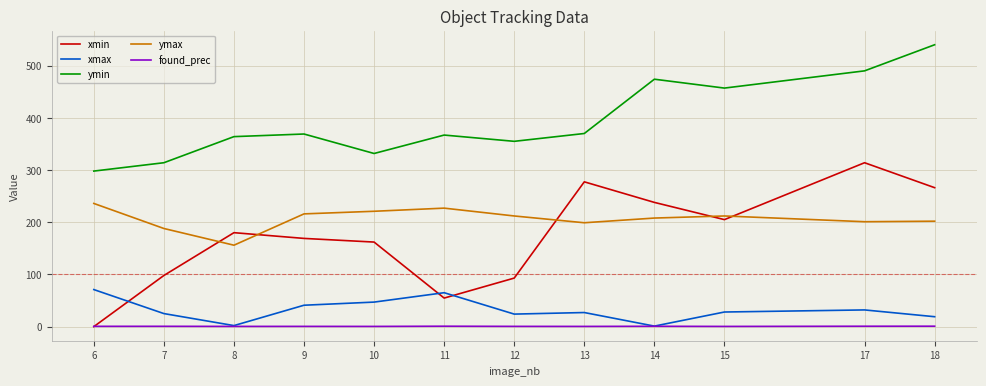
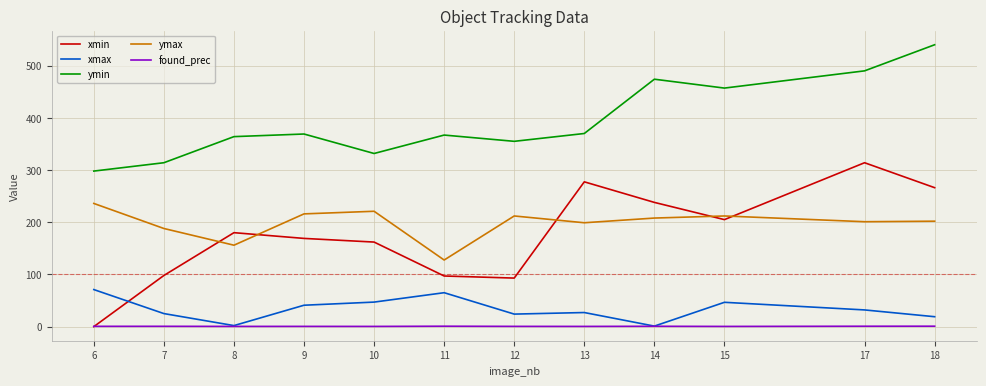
xmin, 11: 50 -> 100
ymax, 11: 230 -> 130
xmax, 15: 30 -> 50
